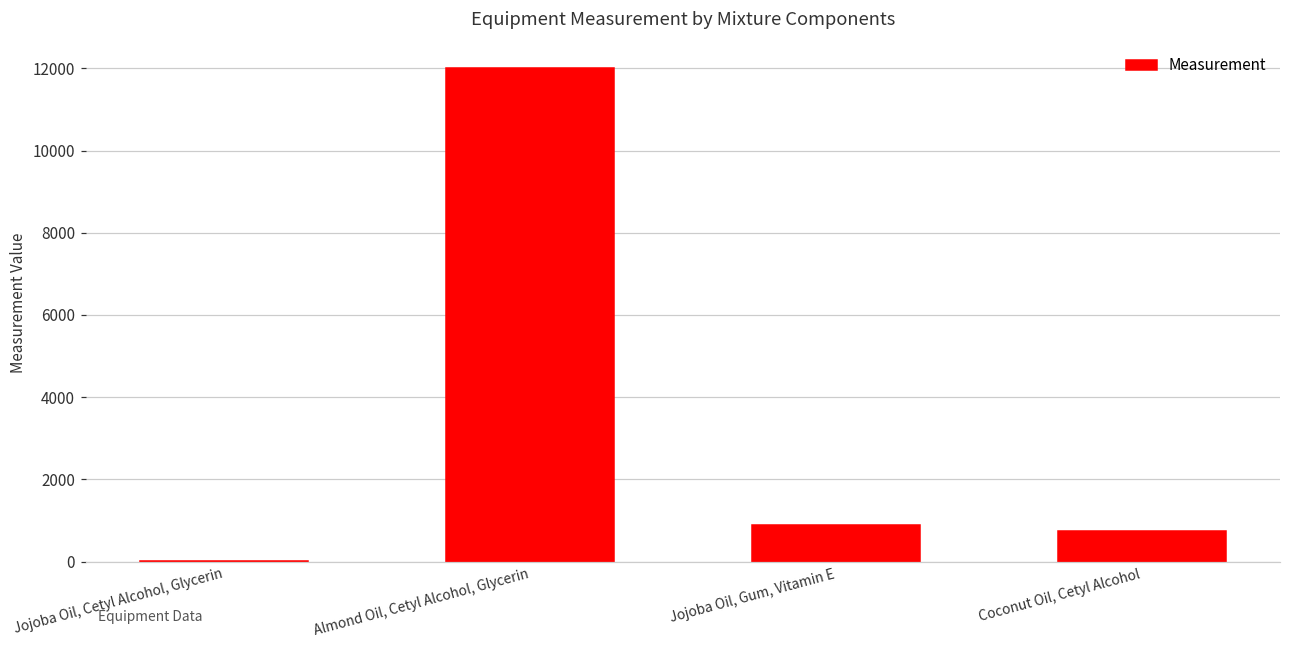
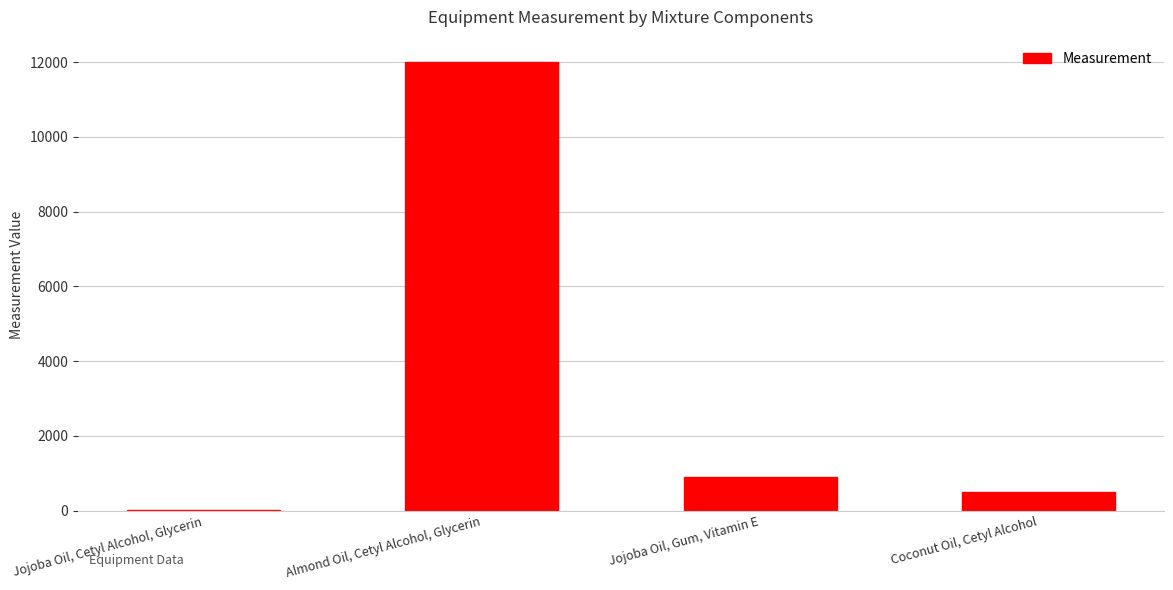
Coconut Oil, Cetyl Alcohol: 800 -> 500
